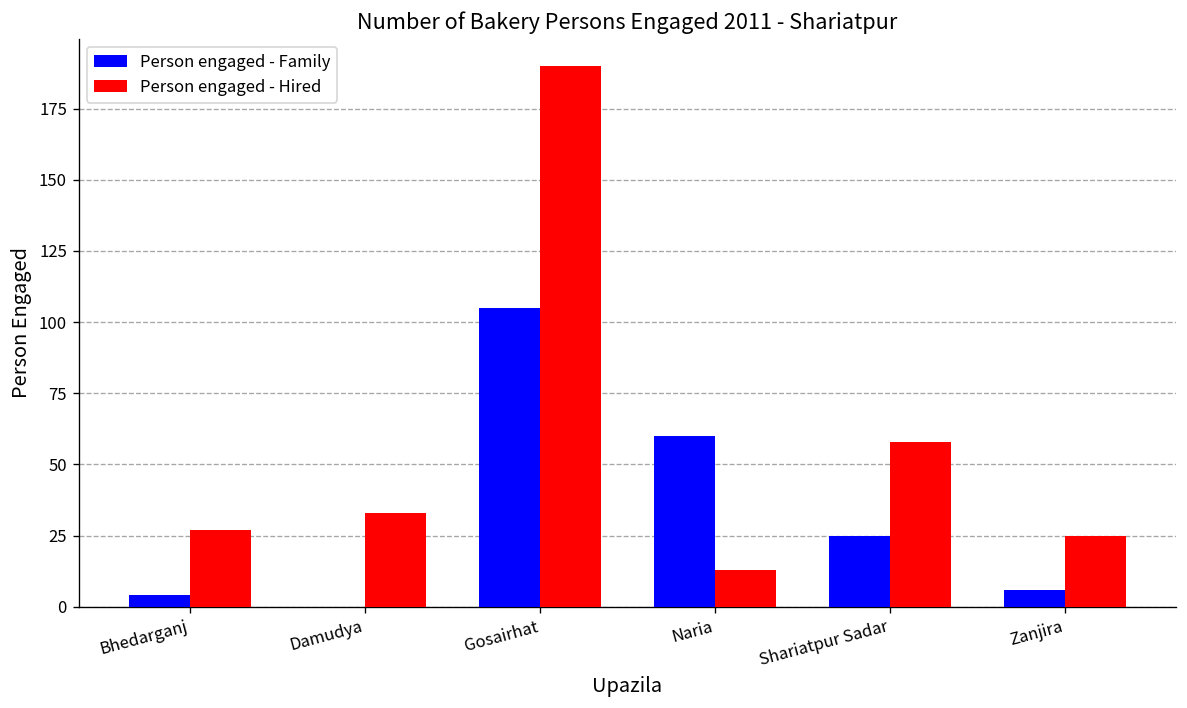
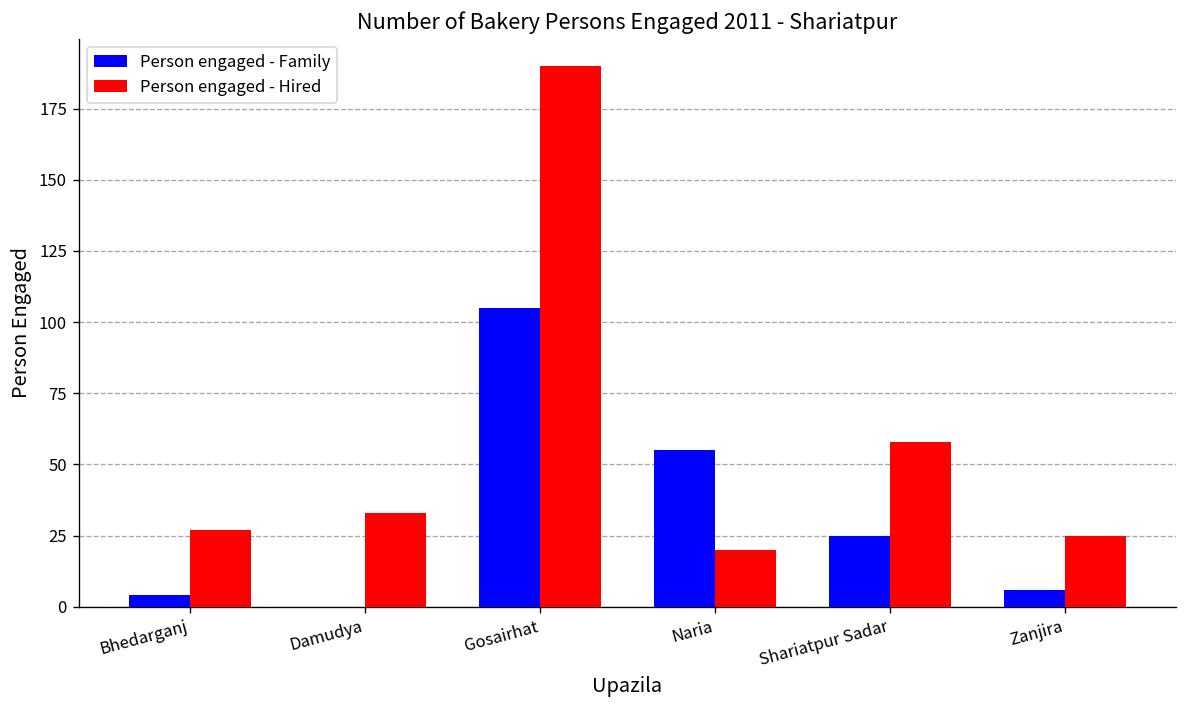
Person engaged - Family, Naria: 60 -> 55
Person engaged - Hired, Naria: 13 -> 20
